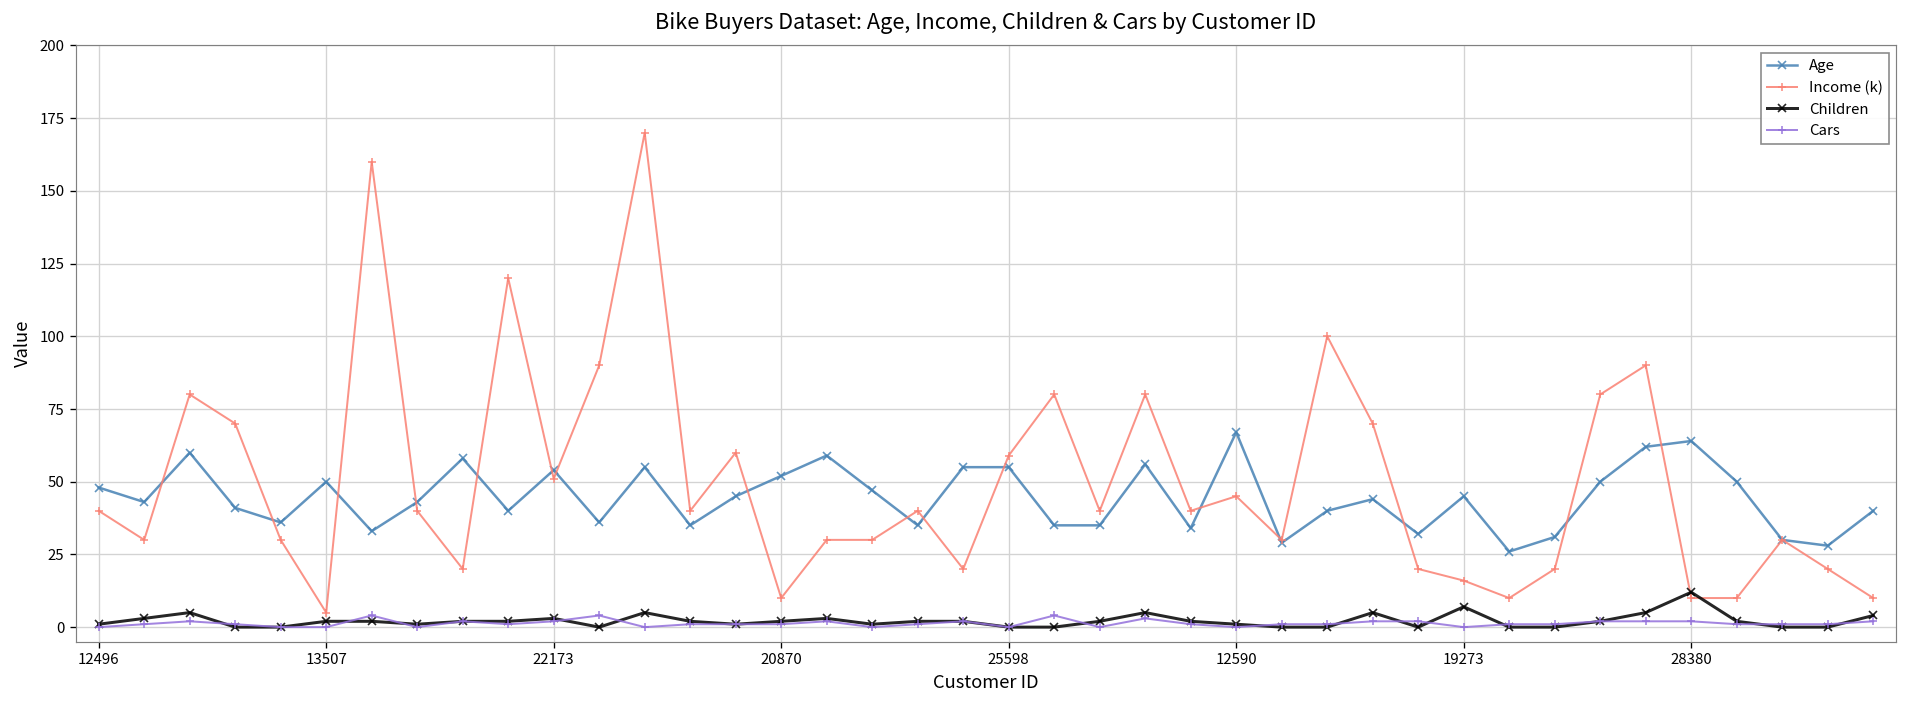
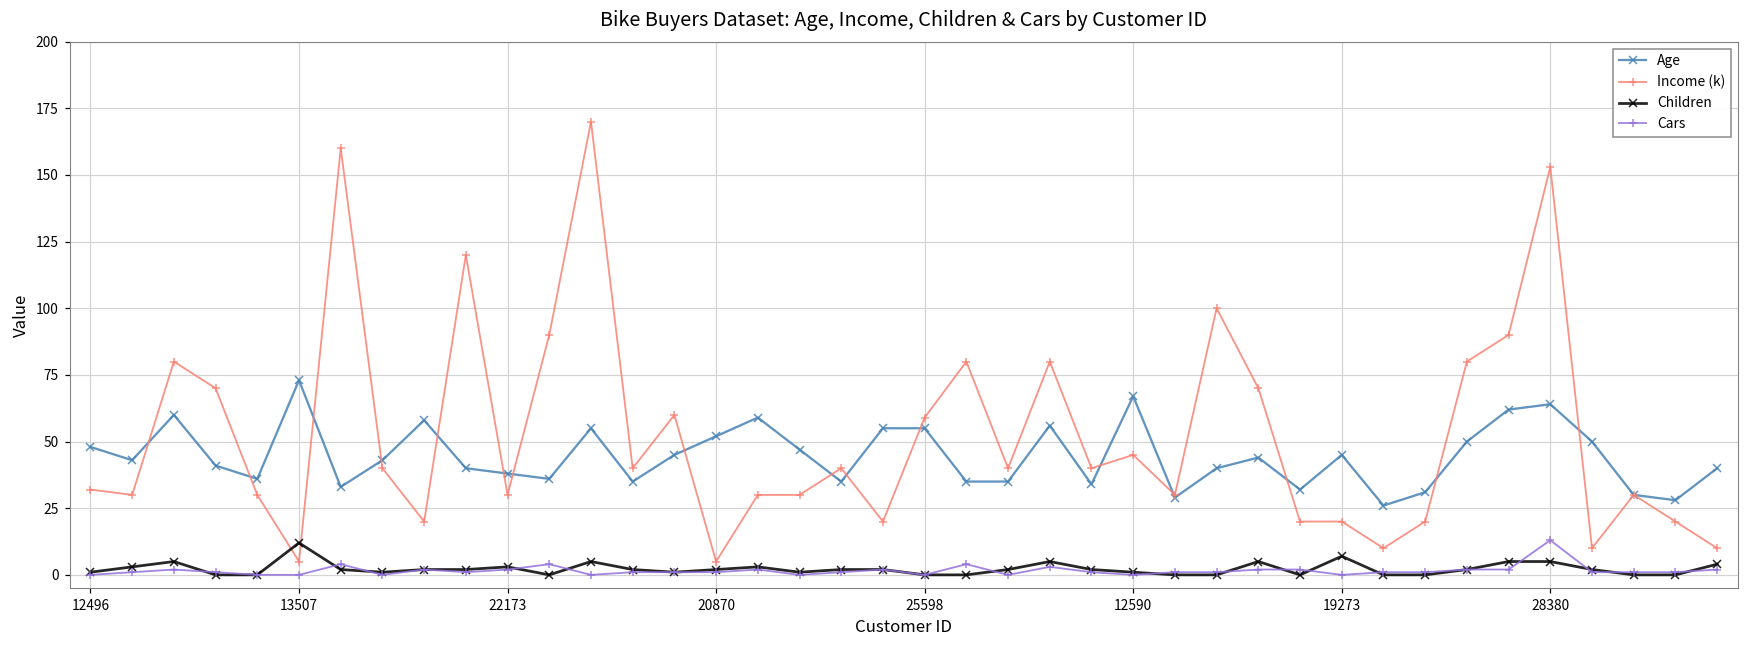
Income (k), 12496: 40 -> 32
Age, 13507: 50 -> 73
Children, 13507: 2 -> 12
Age, 22173: 54 -> 38
Income (k), 22173: 51 -> 30
Income (k), 20870: 10 -> 5
Income (k), 19273: 16 -> 20
Income (k), 28380: 10 -> 153
Children, 28380: 12 -> 5
Cars, 28380: 2 -> 13
